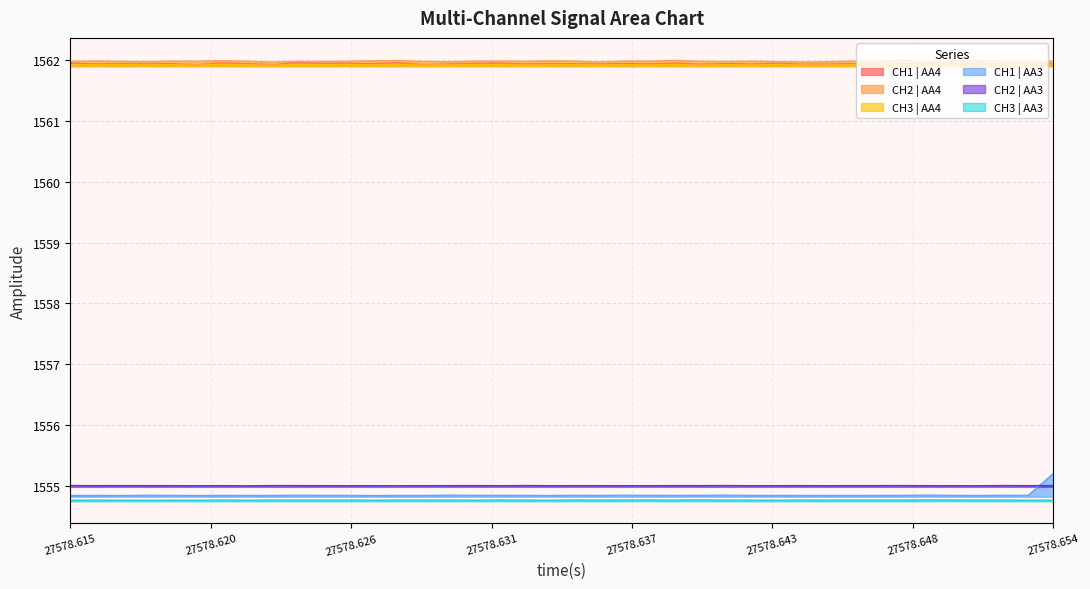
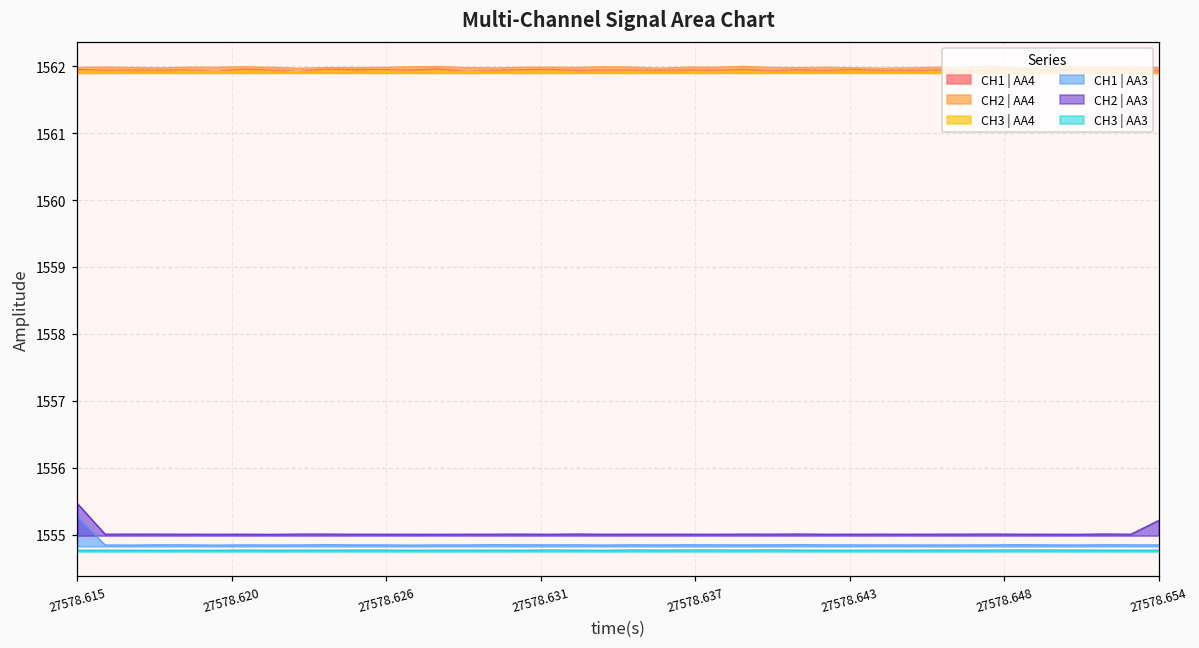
CH1 | AA3, 27578.615: 1554.8 -> 1555.3
CH2 | AA3, 27578.615: 1555.0 -> 1555.5
CH1 | AA3, 27578.654: 1555.2 -> 1554.8
CH2 | AA3, 27578.654: 1555.0 -> 1555.2
